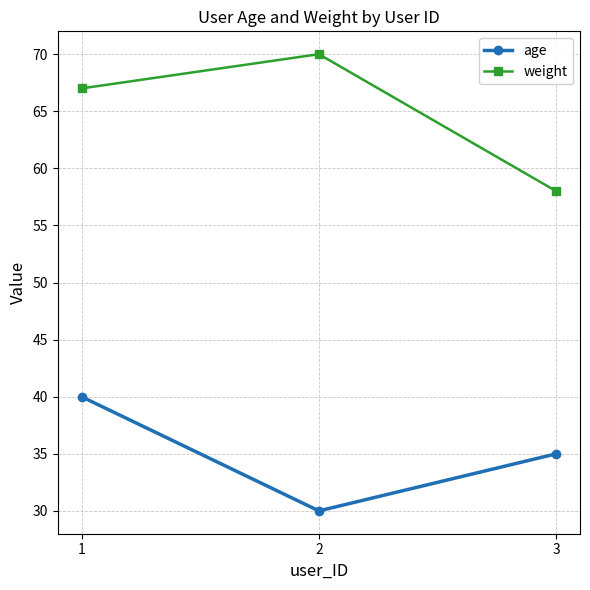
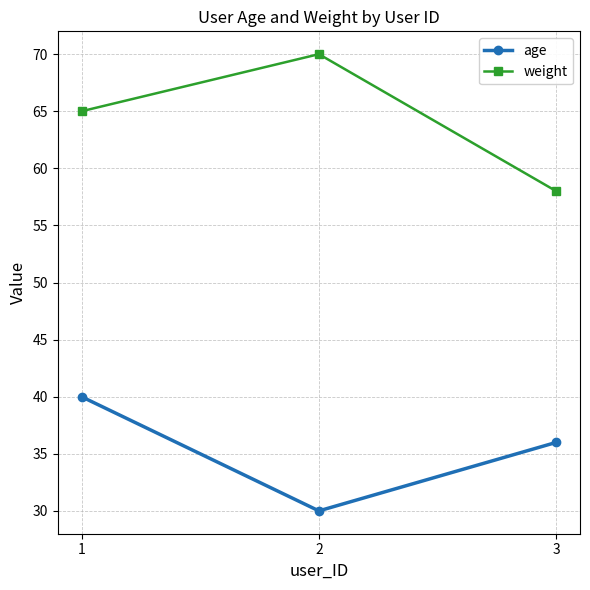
weight, 1: 67 -> 65
age, 3: 35 -> 36
